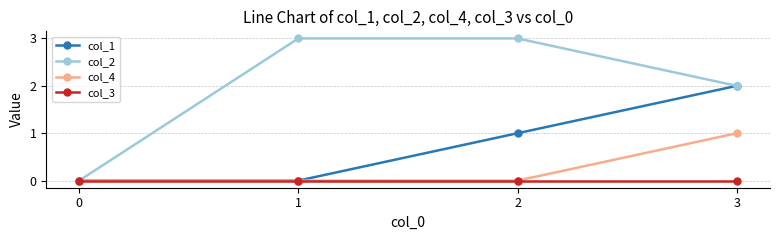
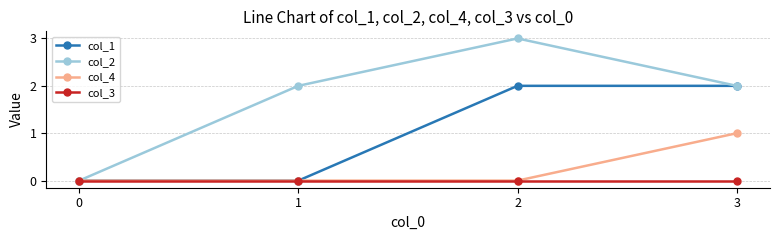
col_2, 1: 3 -> 2
col_1, 2: 1 -> 2
